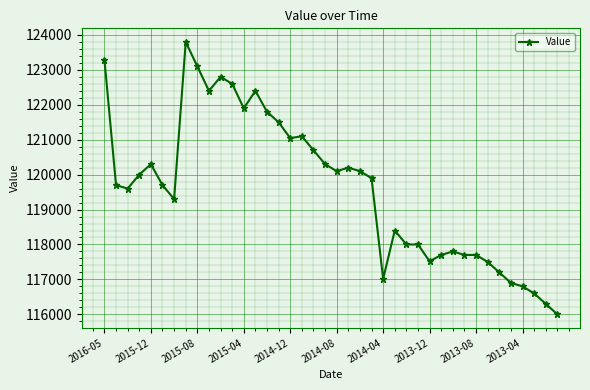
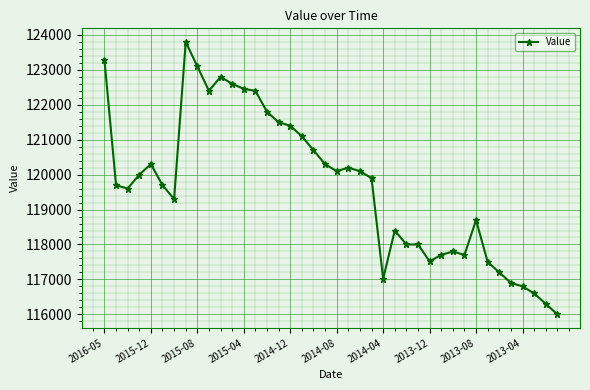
2015-04: 121900 -> 122500
2014-12: 121000 -> 121400
2013-08: 117700 -> 118700
